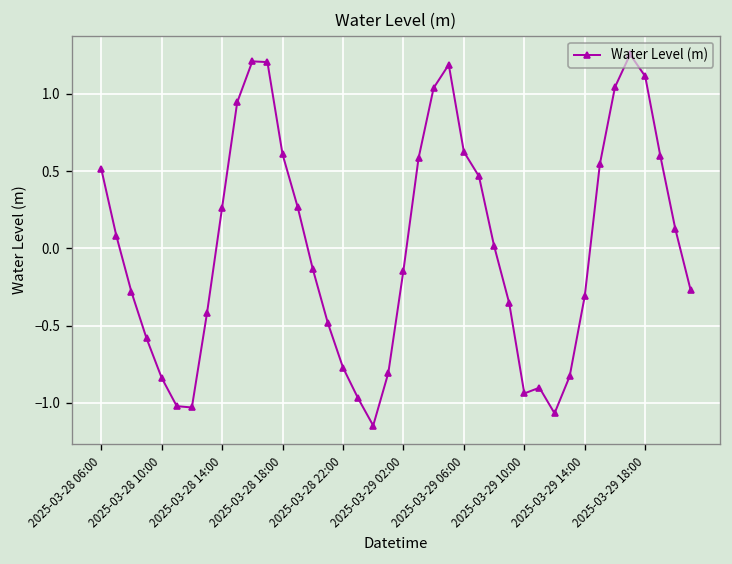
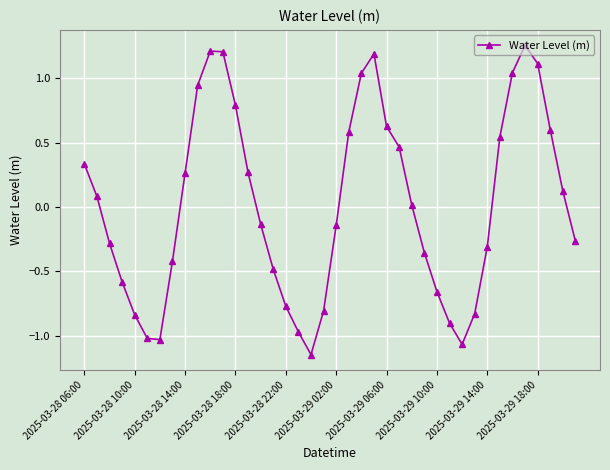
2025-03-28 06:00: 0.52 -> 0.33
2025-03-28 18:00: 0.61 -> 0.79
2025-03-29 10:00: -0.94 -> -0.66
